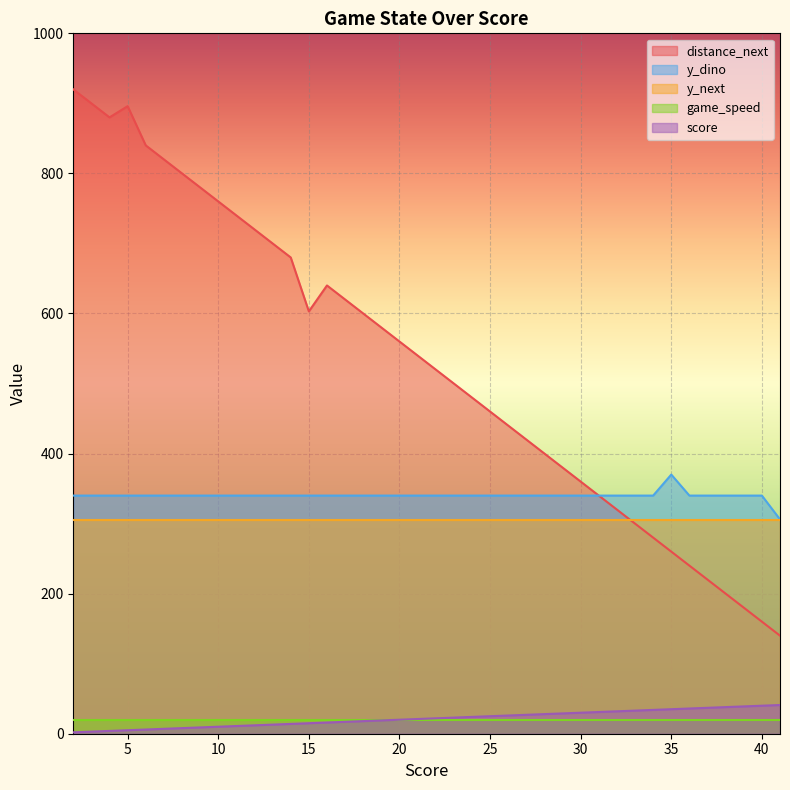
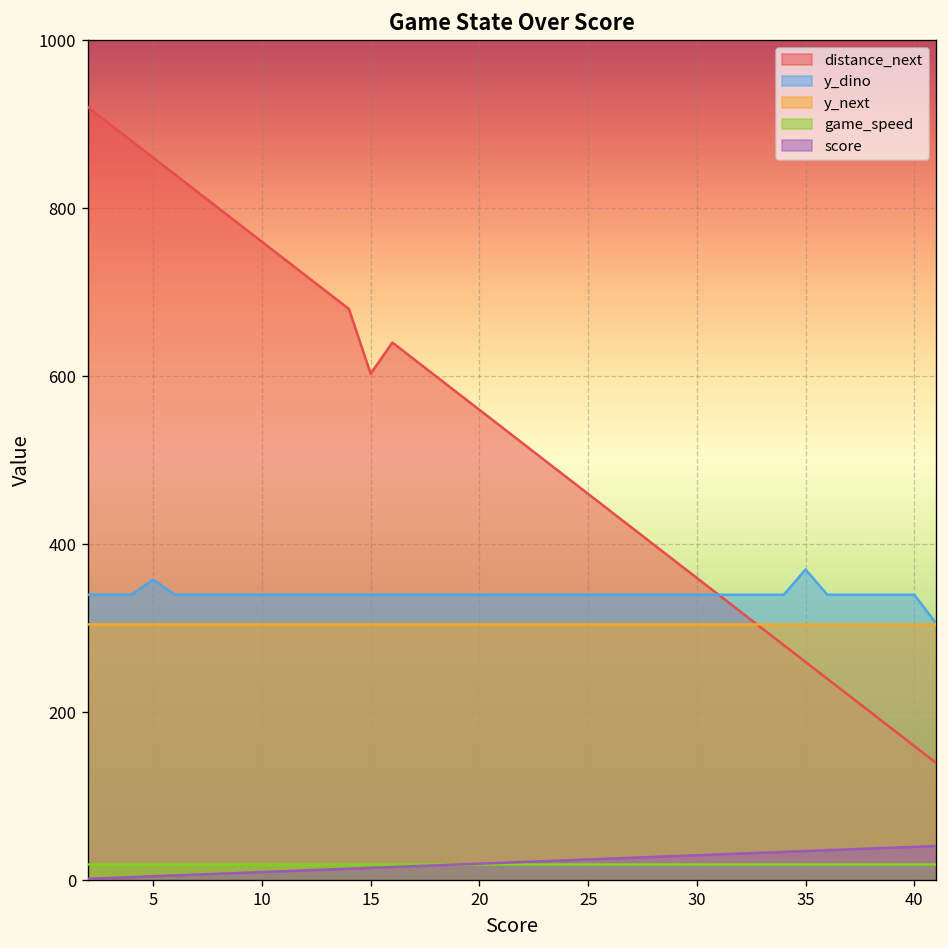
distance_next, 5: 900 -> 860
y_dino, 5: 340 -> 360
